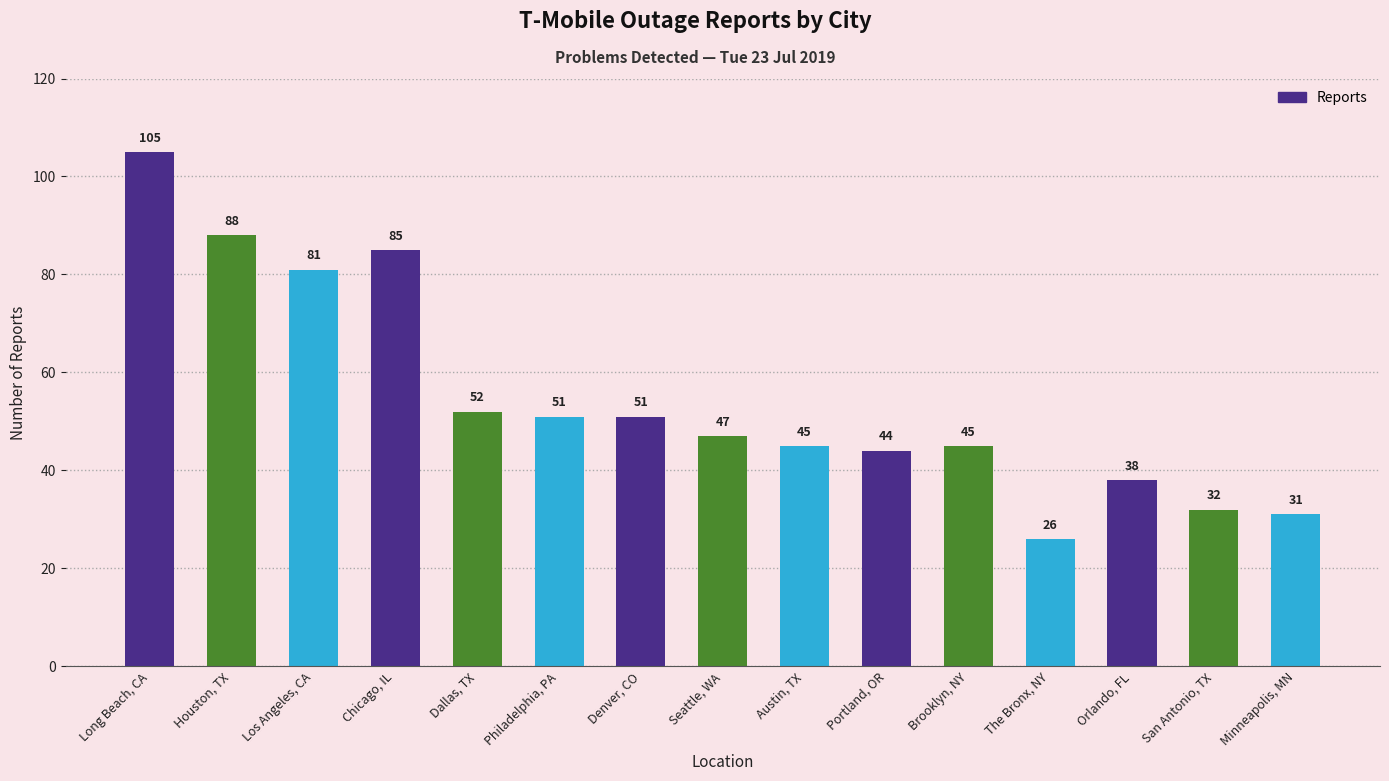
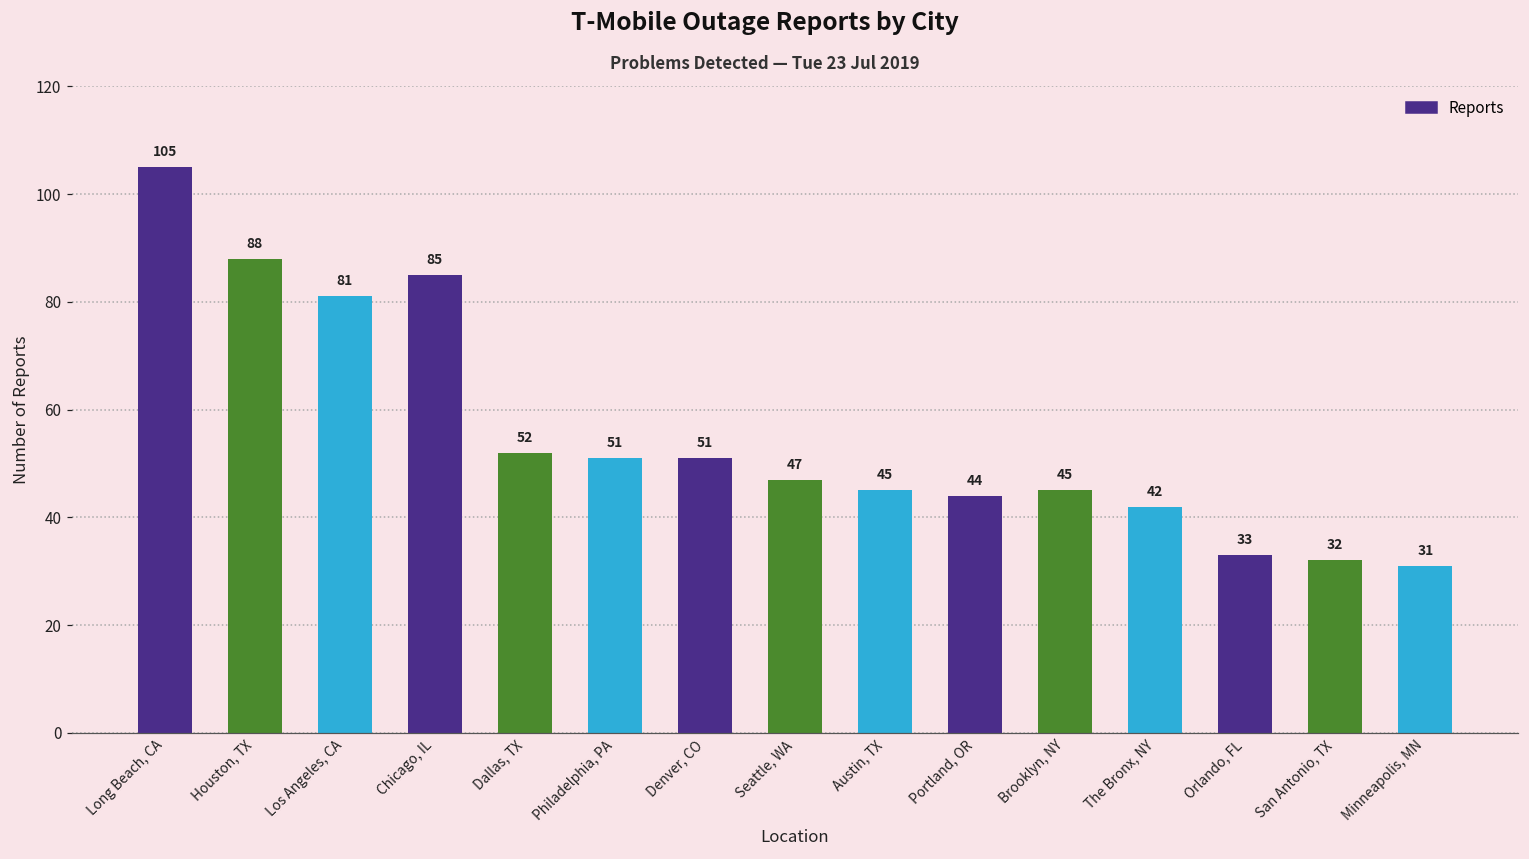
The Bronx, NY: 26 -> 42
Orlando, FL: 38 -> 33
